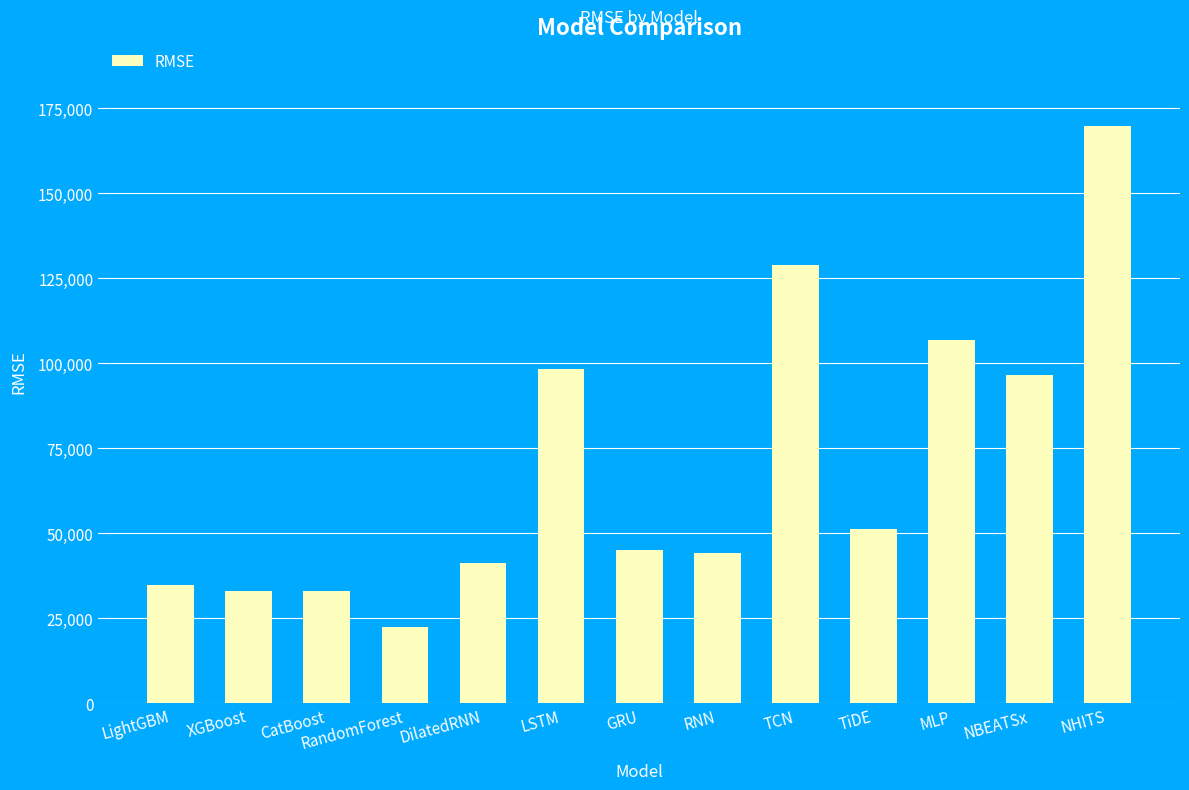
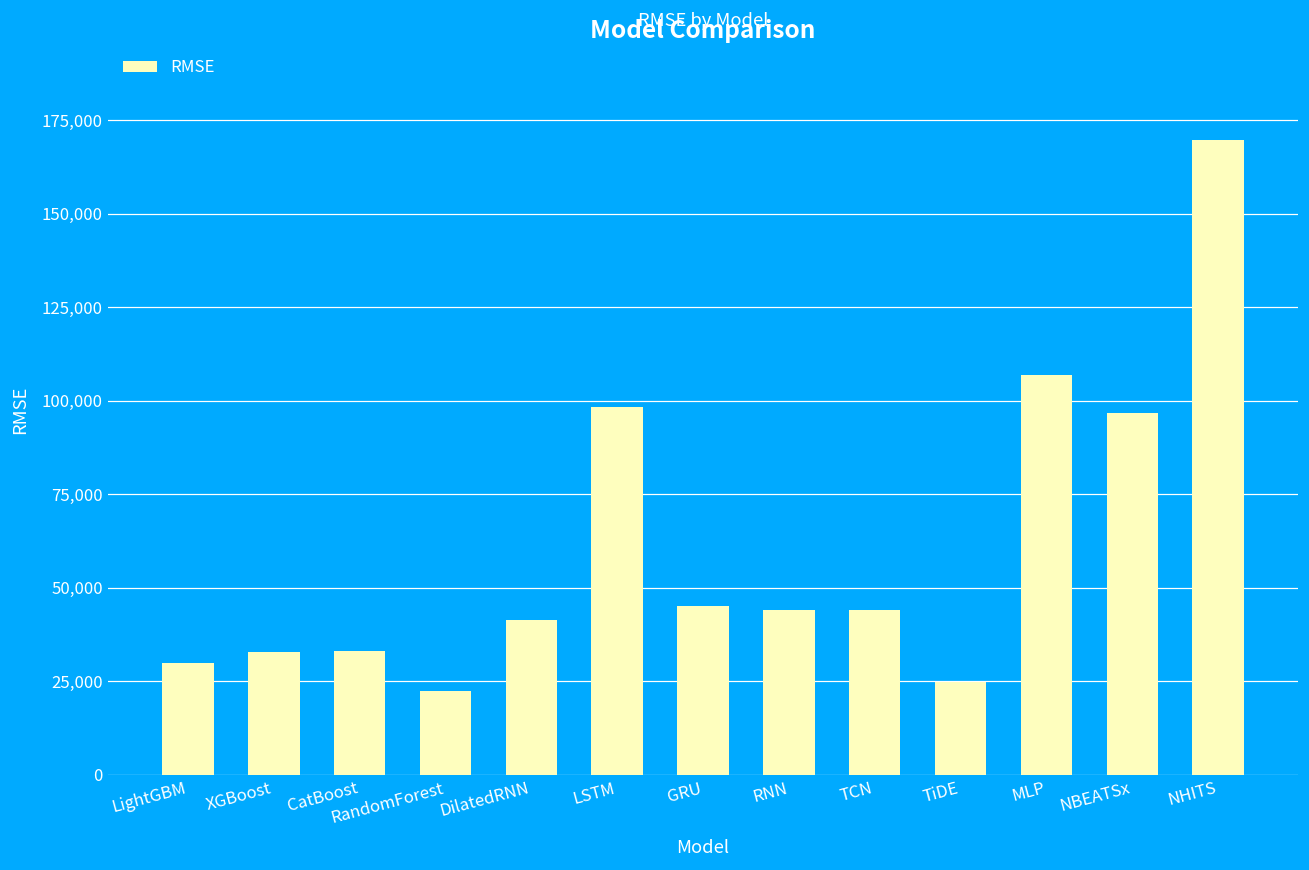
LightGBM: 35,000 -> 30,000
TCN: 129,000 -> 44,000
TiDE: 51,000 -> 25,000
